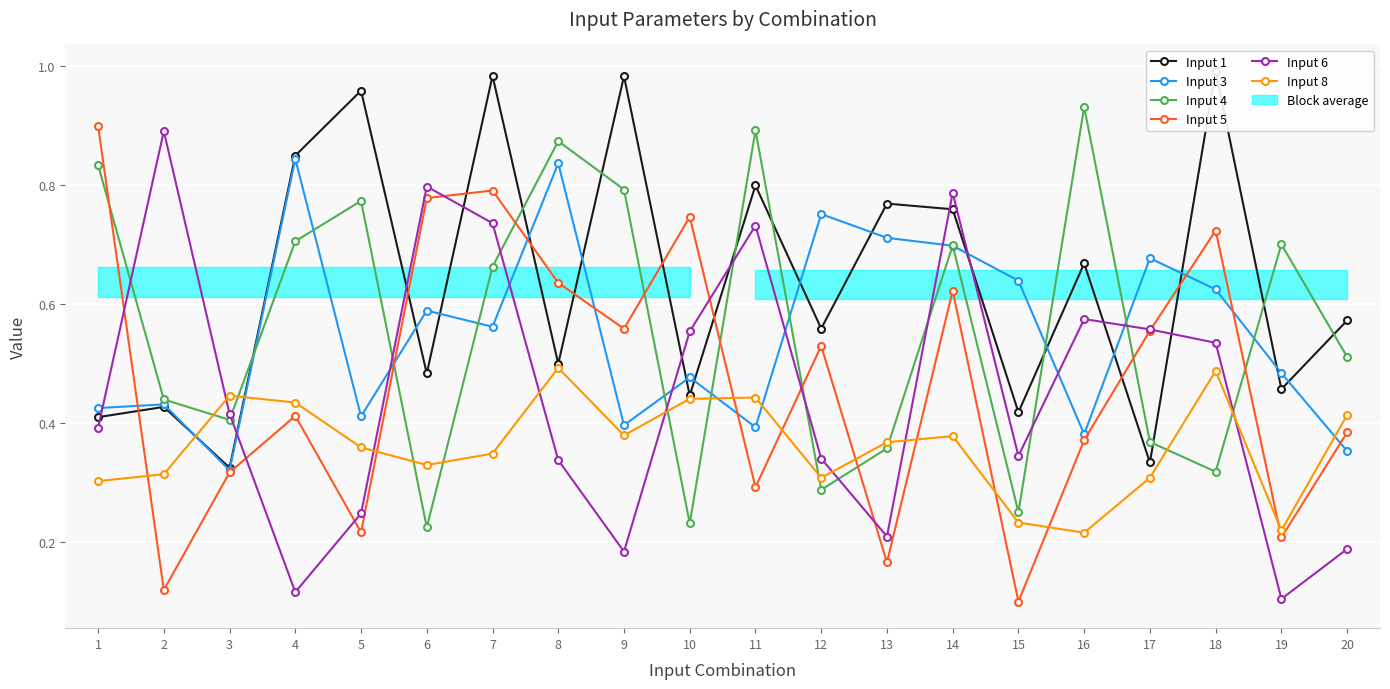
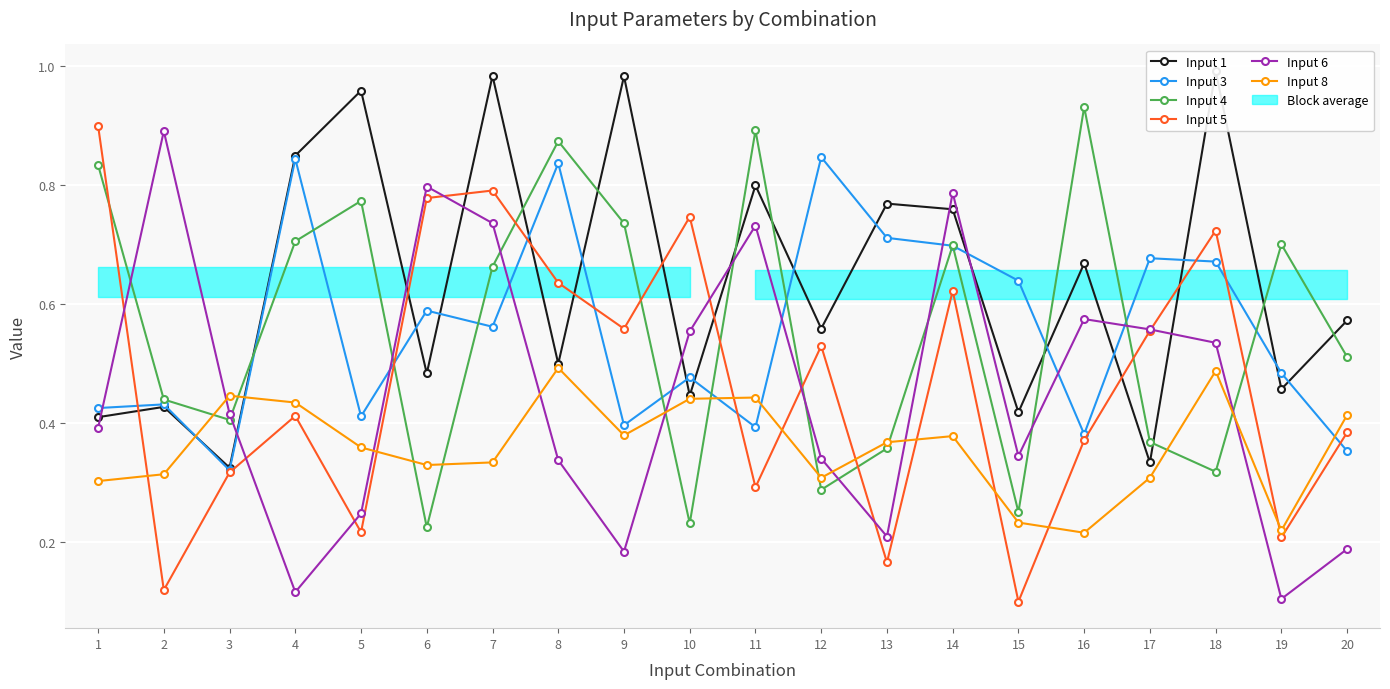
Input 8, 7: 0.35 -> 0.33
Input 4, 9: 0.79 -> 0.74
Input 3, 12: 0.75 -> 0.85
Input 3, 18: 0.62 -> 0.67
